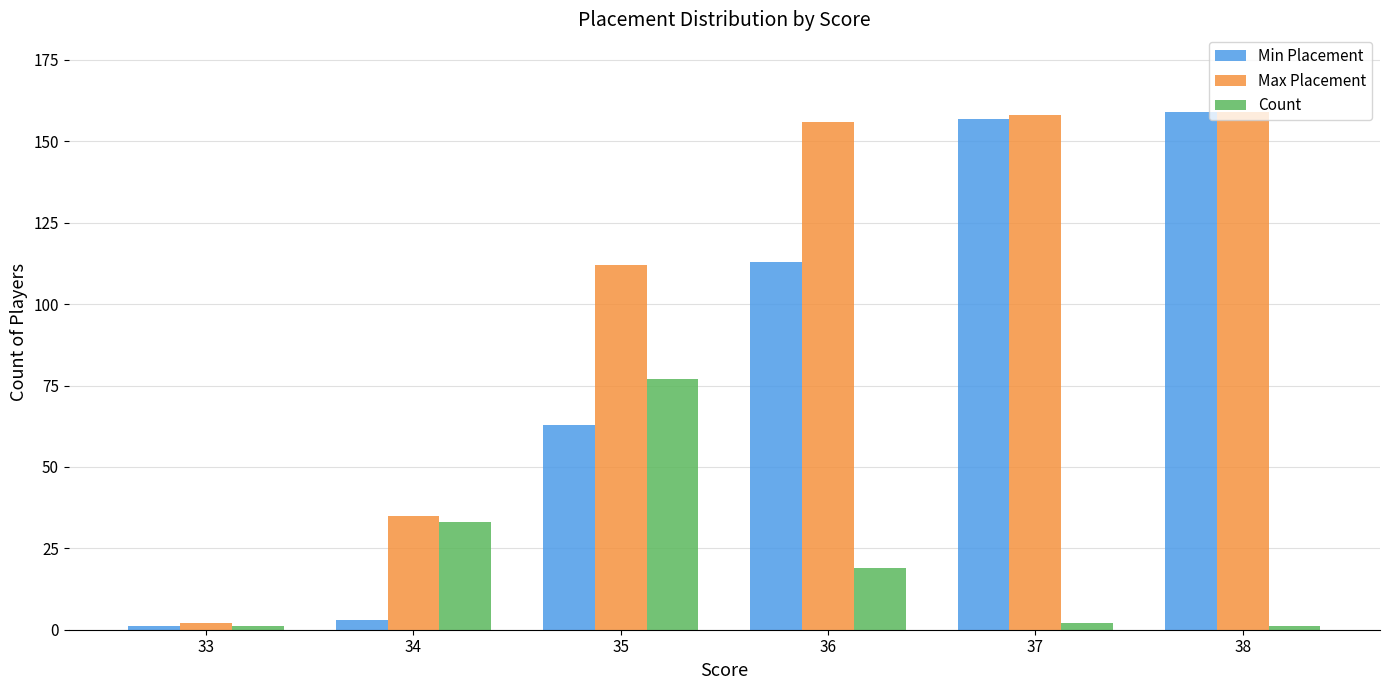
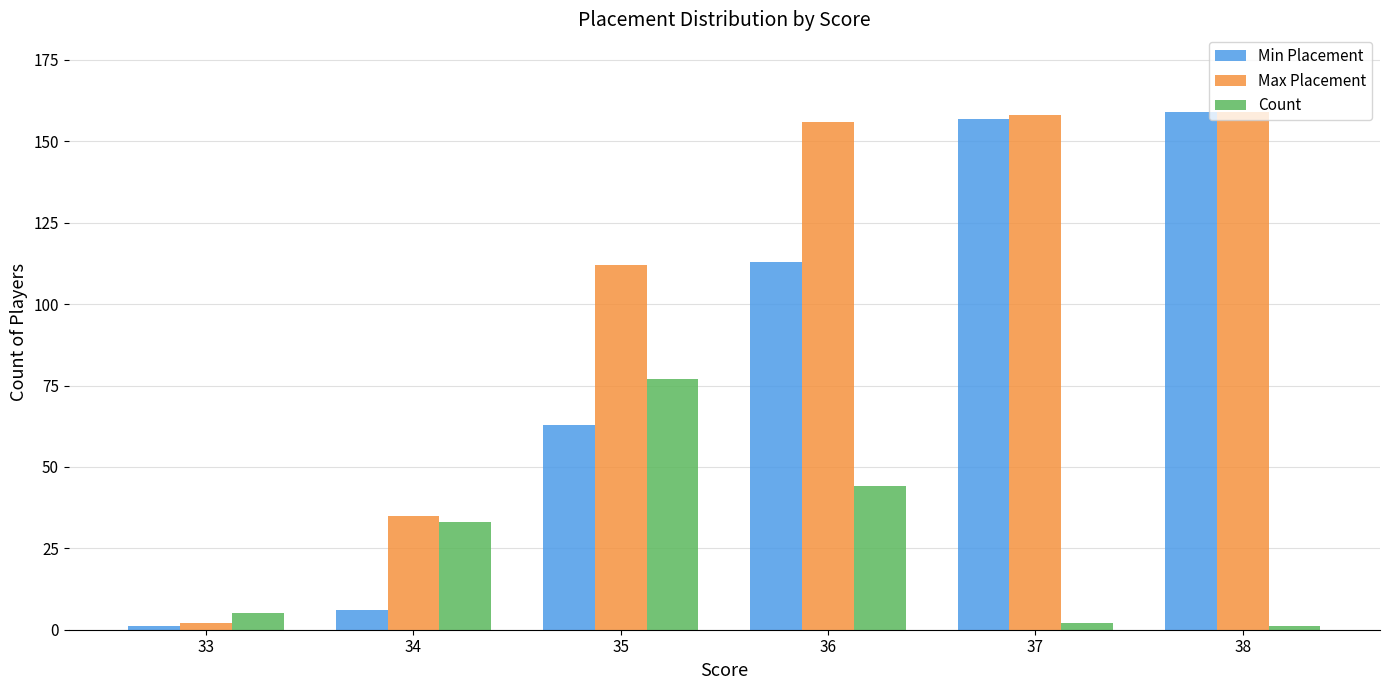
Count, 33: 1 -> 5
Min Placement, 34: 3 -> 6
Count, 36: 19 -> 44
